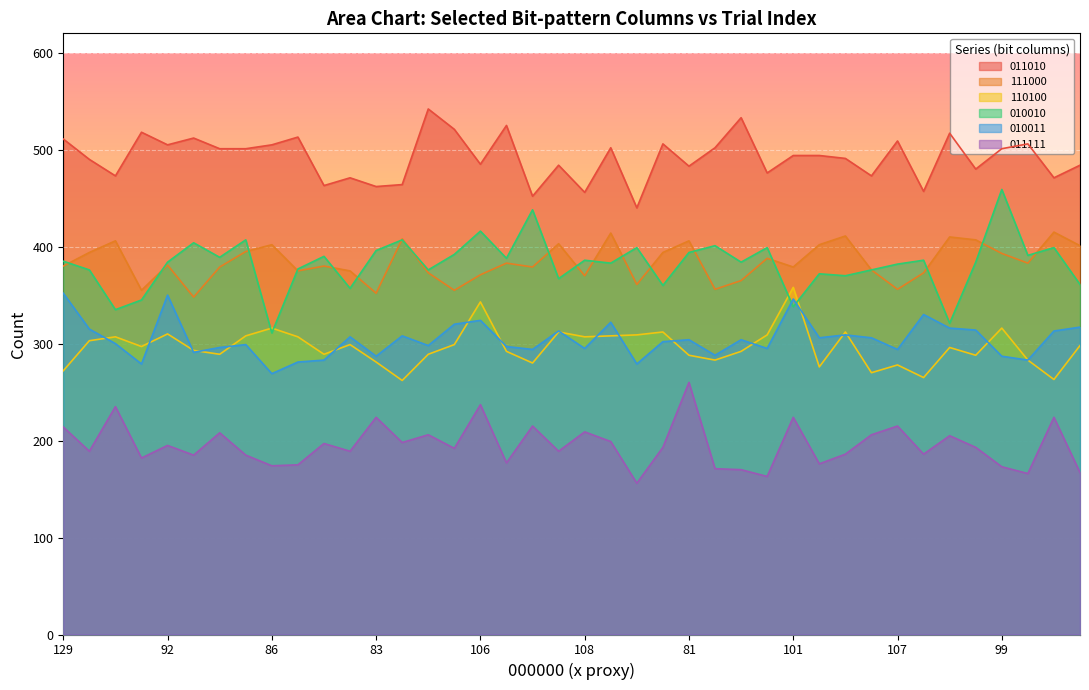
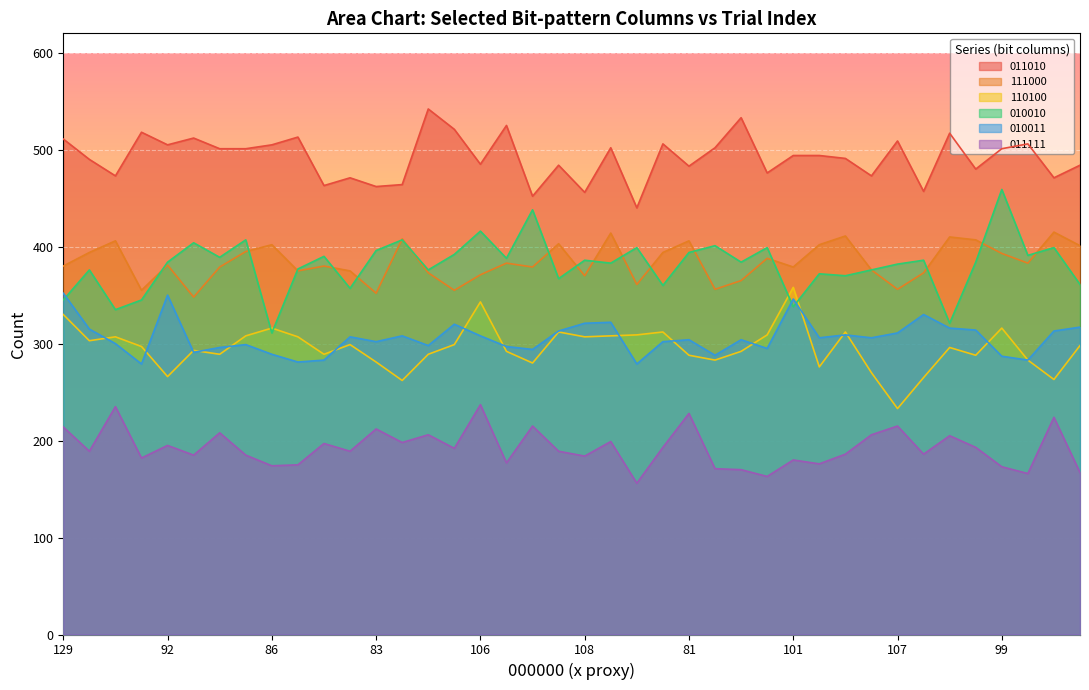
110100, 129: 270 -> 330
010010, 129: 390 -> 350
110100, 92: 310 -> 270
010011, 86: 270 -> 290
010011, 83: 290 -> 300
011111, 83: 220 -> 210
010011, 106: 320 -> 310
010011, 108: 300 -> 320
011111, 108: 210 -> 180
011111, 81: 260 -> 230
011111, 101: 220 -> 180
110100, 107: 280 -> 230
010011, 107: 290 -> 310
